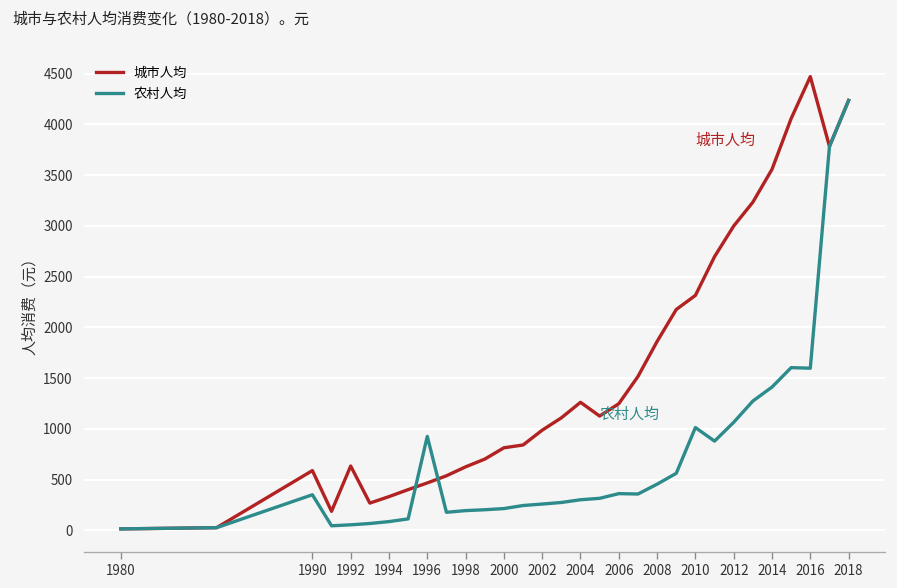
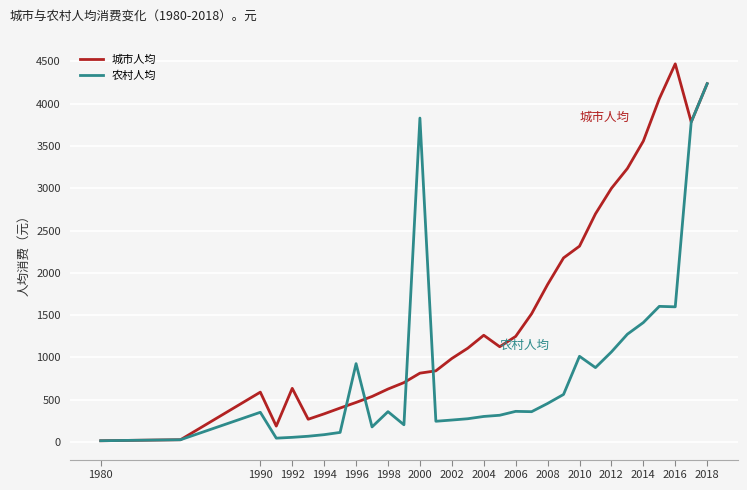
农村人均, 1998: 200 -> 400
农村人均, 2000: 200 -> 3800
